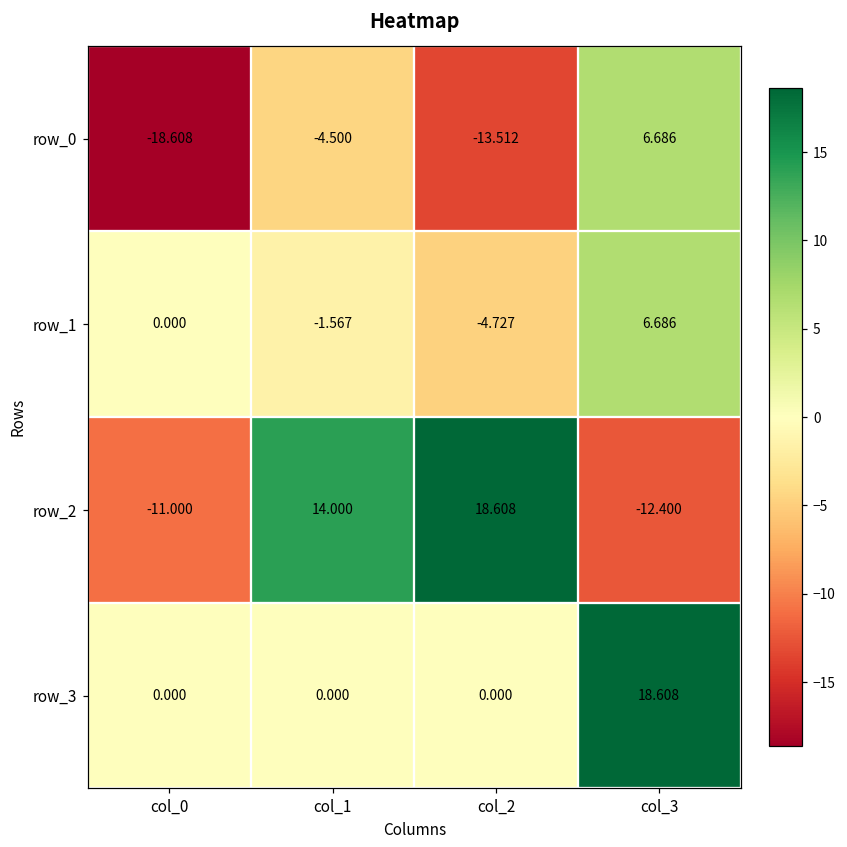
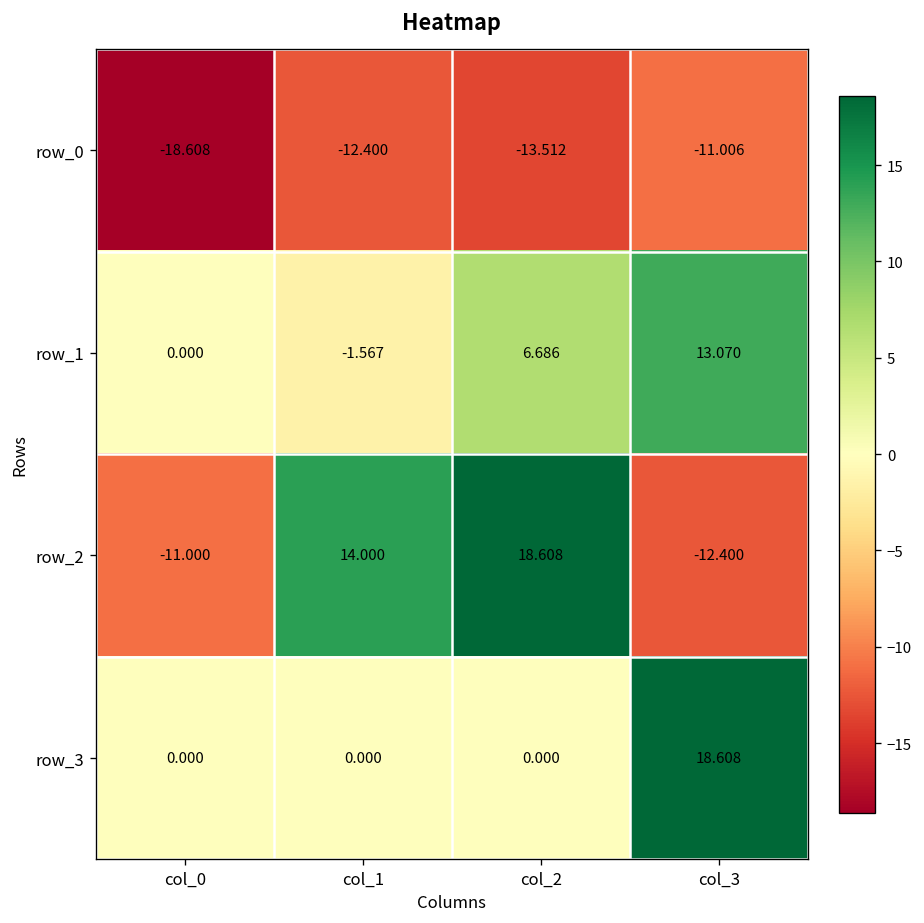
row_0, col_1: -4.500 -> -12.400
row_0, col_3: 6.686 -> -11.006
row_1, col_2: -4.727 -> 6.686
row_1, col_3: 6.686 -> 13.070
